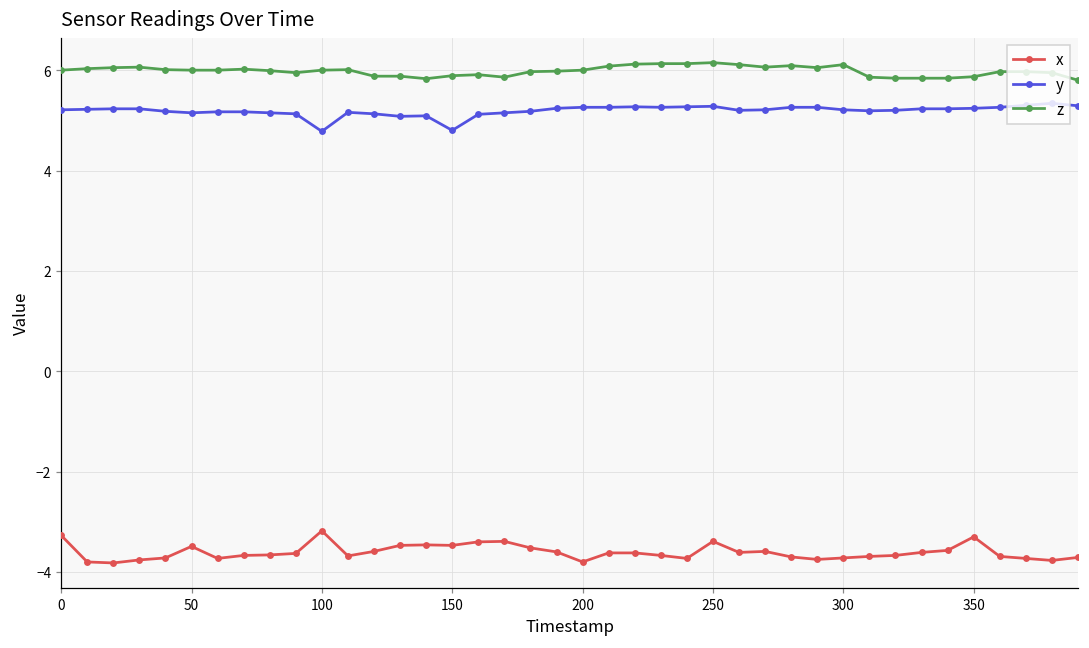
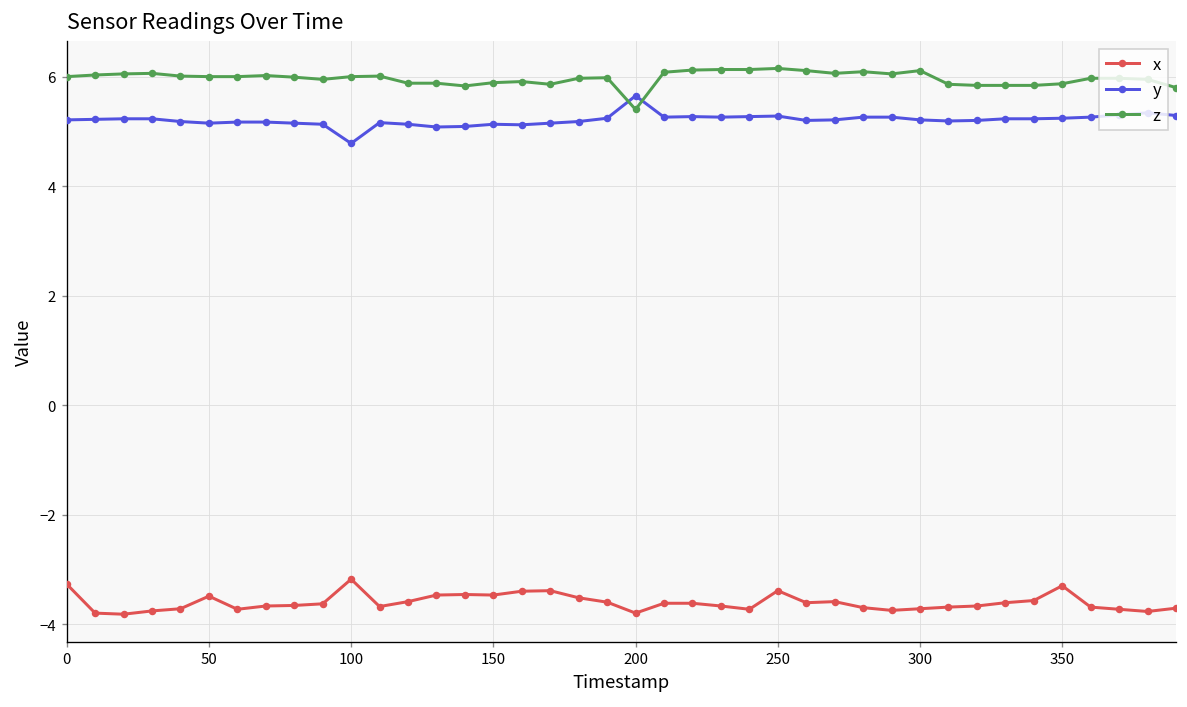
y, 150: 4.8 -> 5.1
y, 200: 5.3 -> 5.7
z, 200: 6.0 -> 5.4
